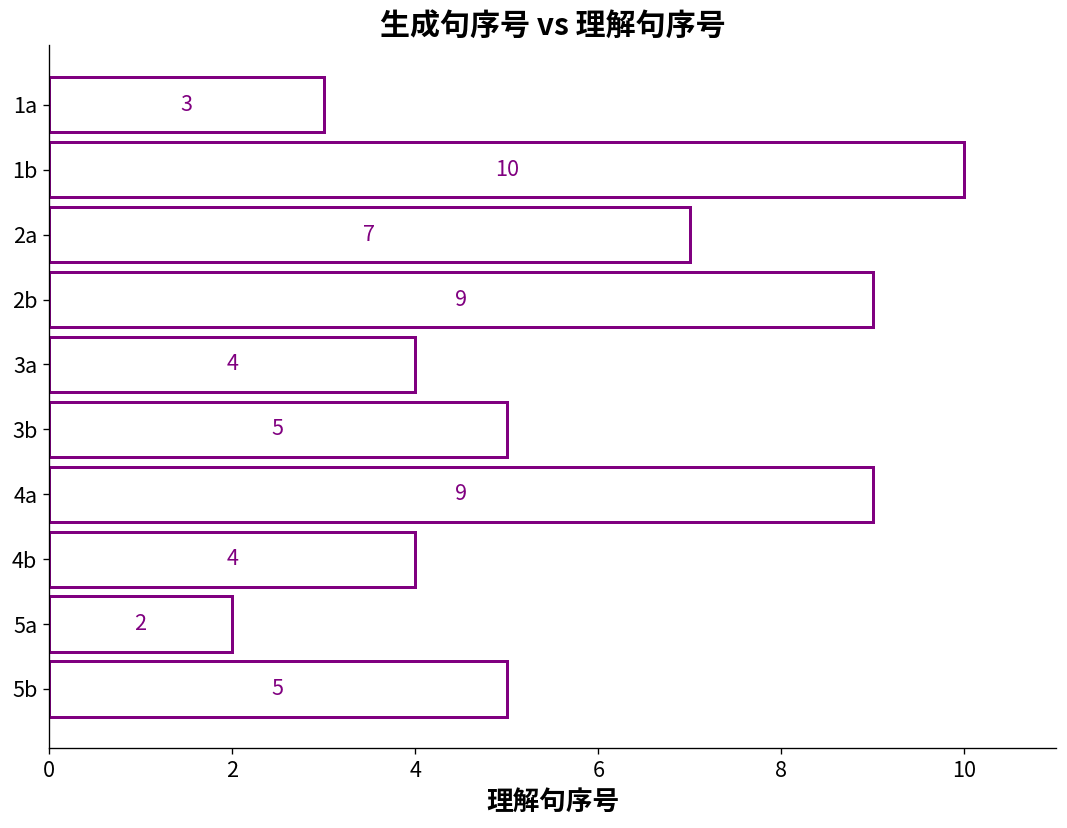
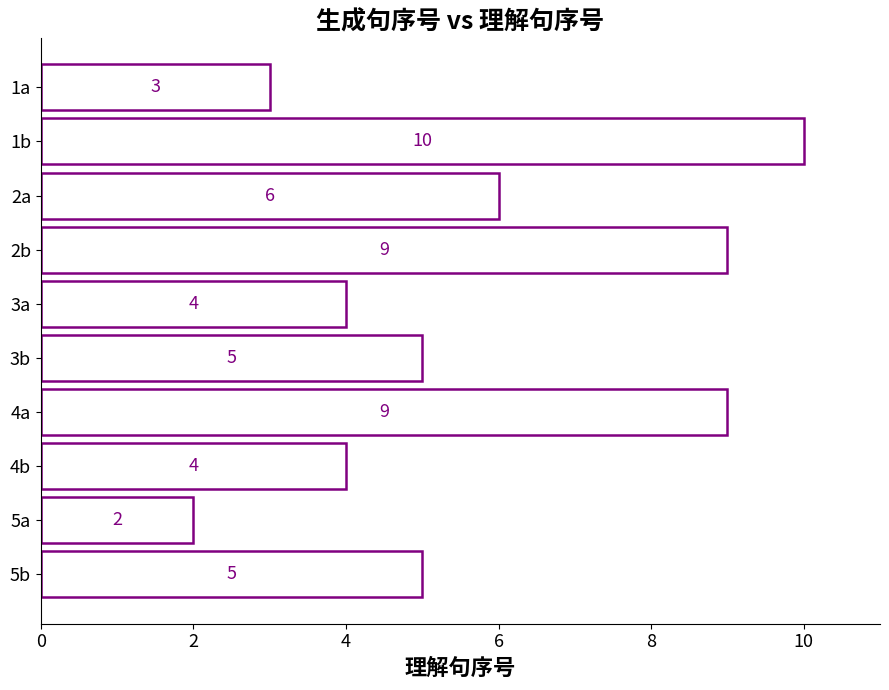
2a: 7 -> 6
